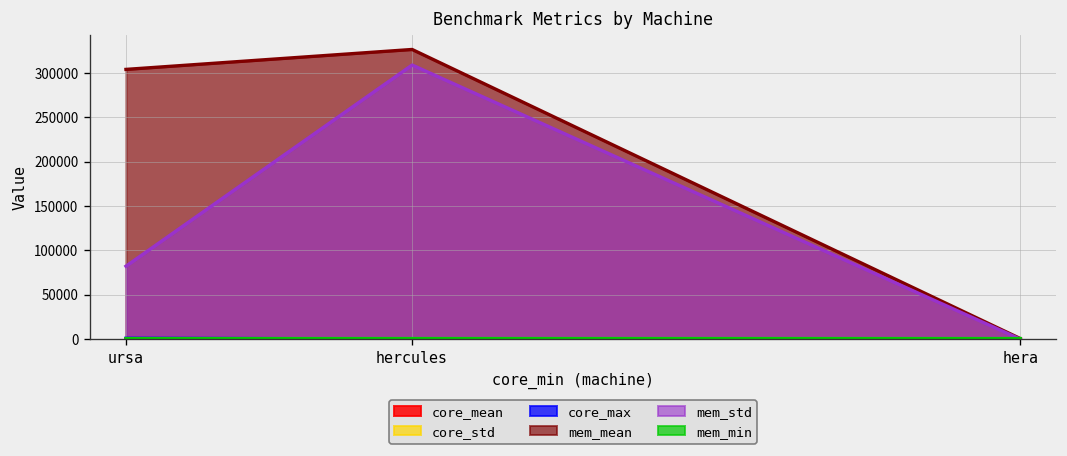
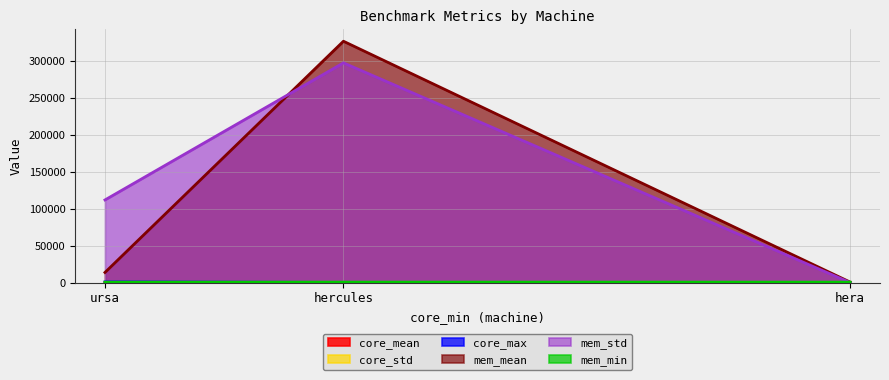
mem_mean, ursa: 300000 -> 10000
mem_std, ursa: 80000 -> 110000
mem_std, hercules: 310000 -> 300000
